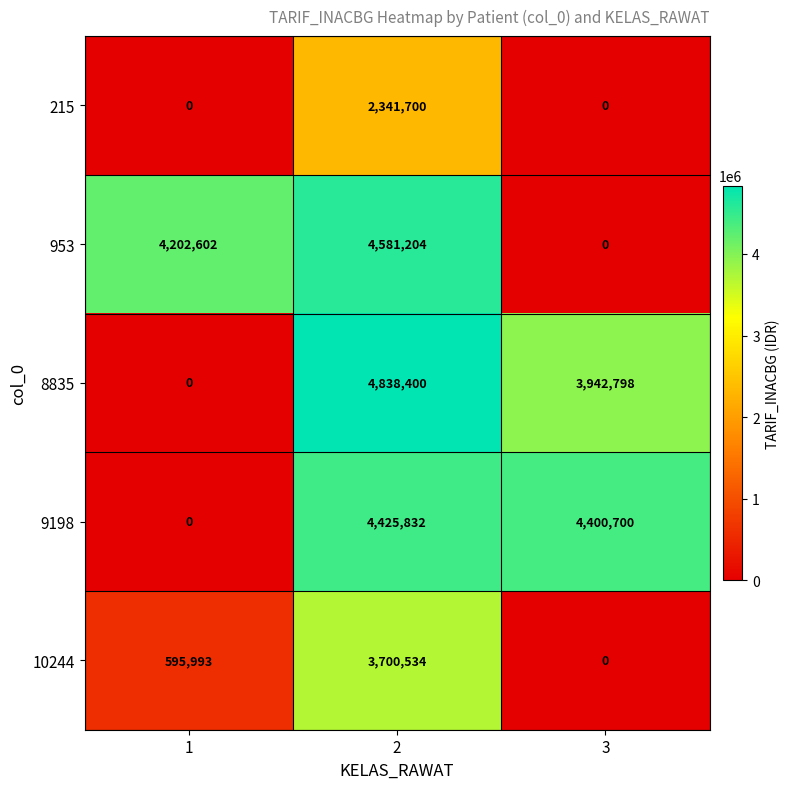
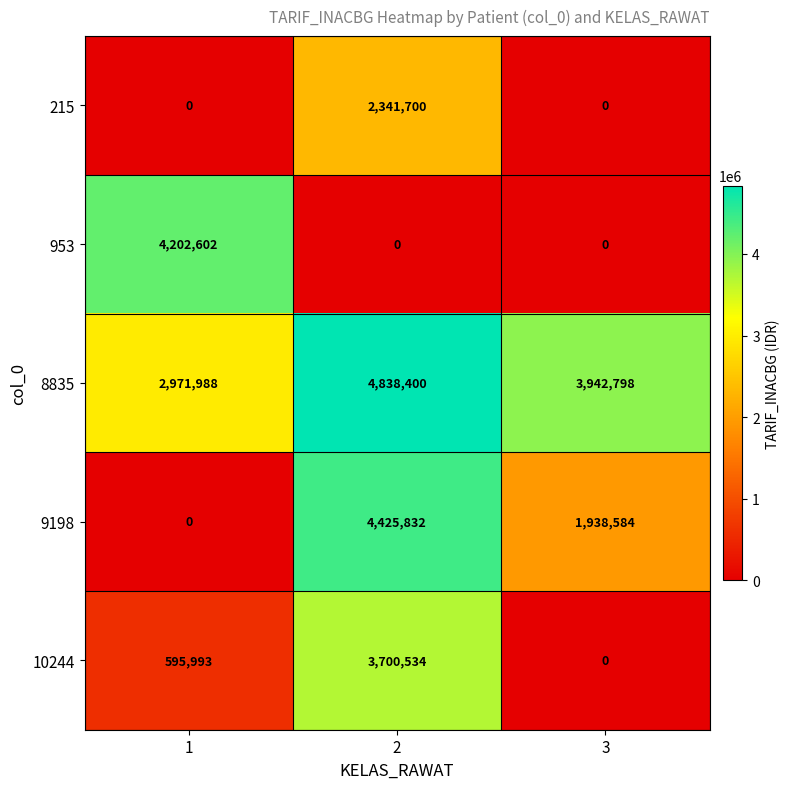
953, 2: 4,581,204 -> 0
8835, 1: 0 -> 2,971,988
9198, 3: 4,400,700 -> 1,938,584
